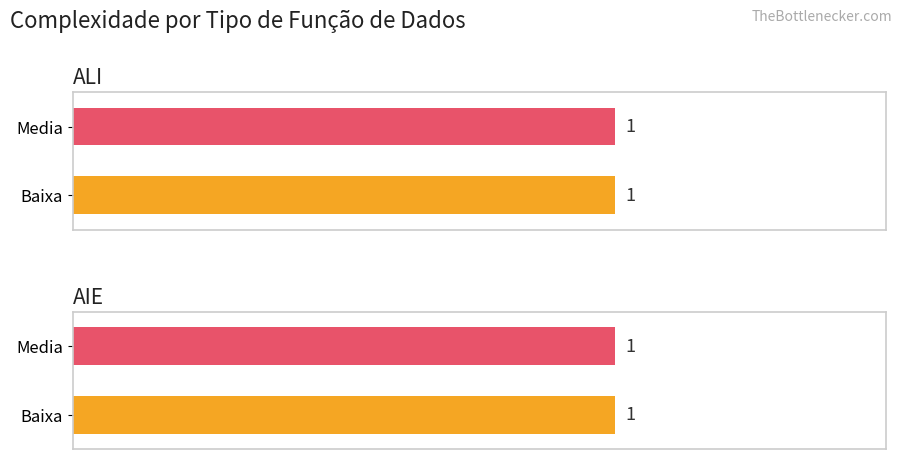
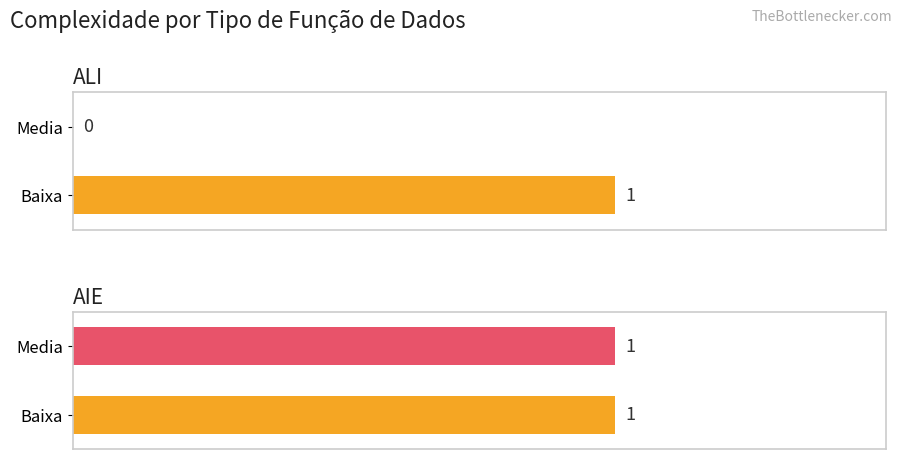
ALI, Media: 1 -> 0
